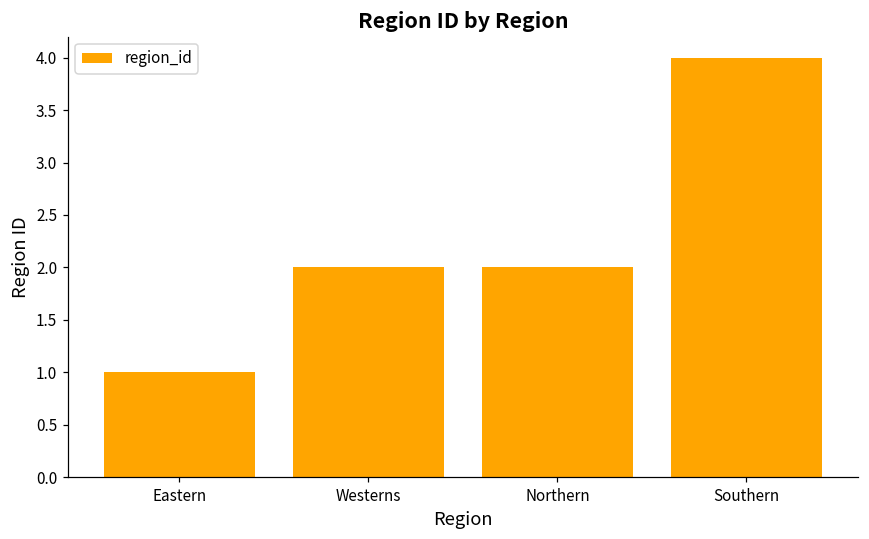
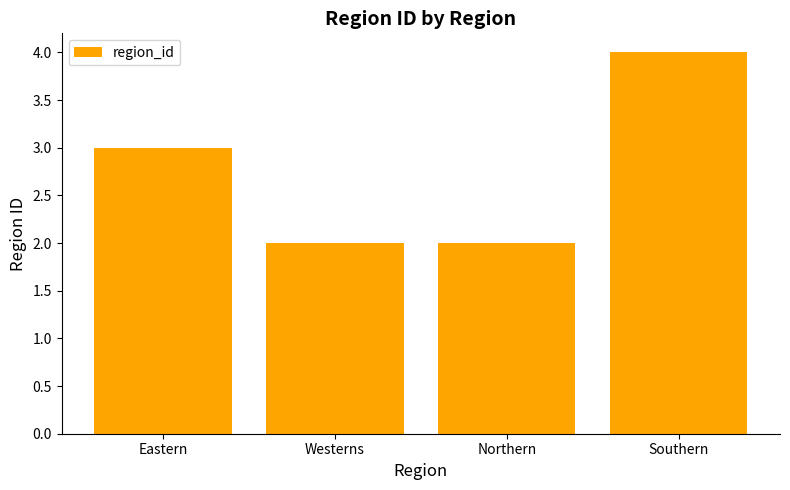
Eastern: 1 -> 3
